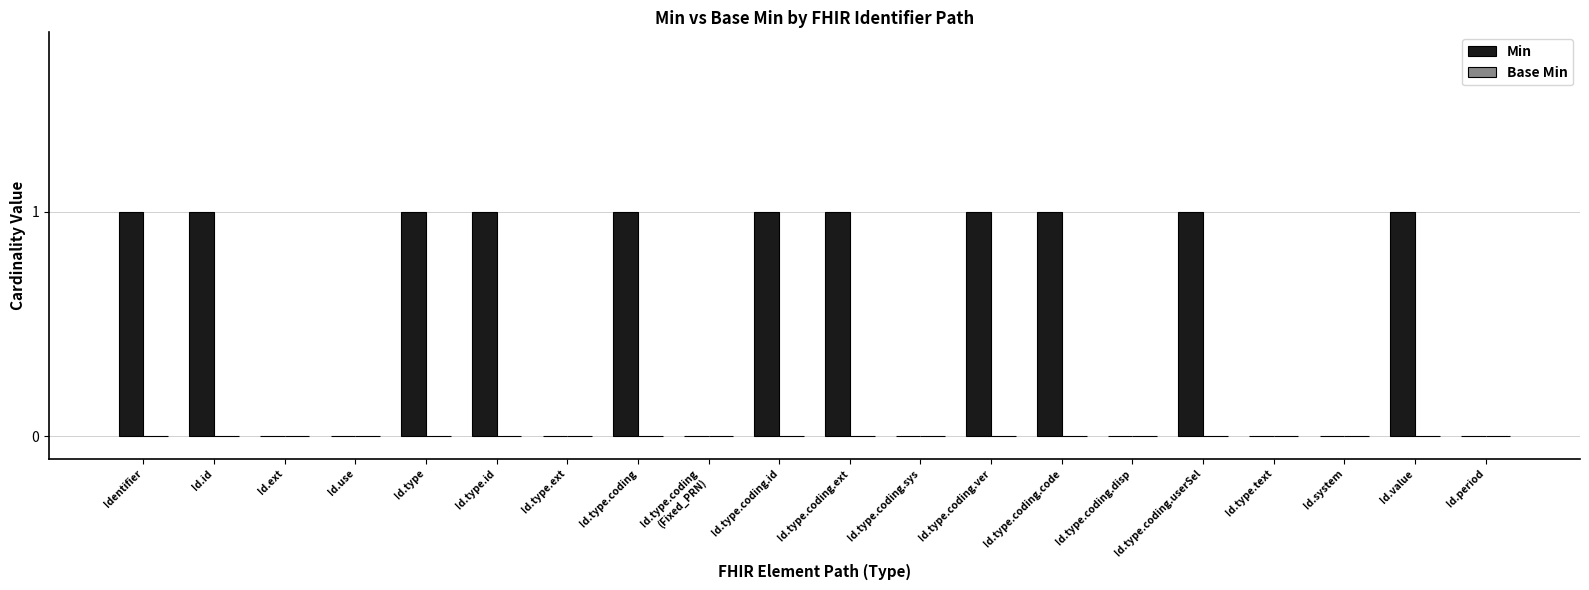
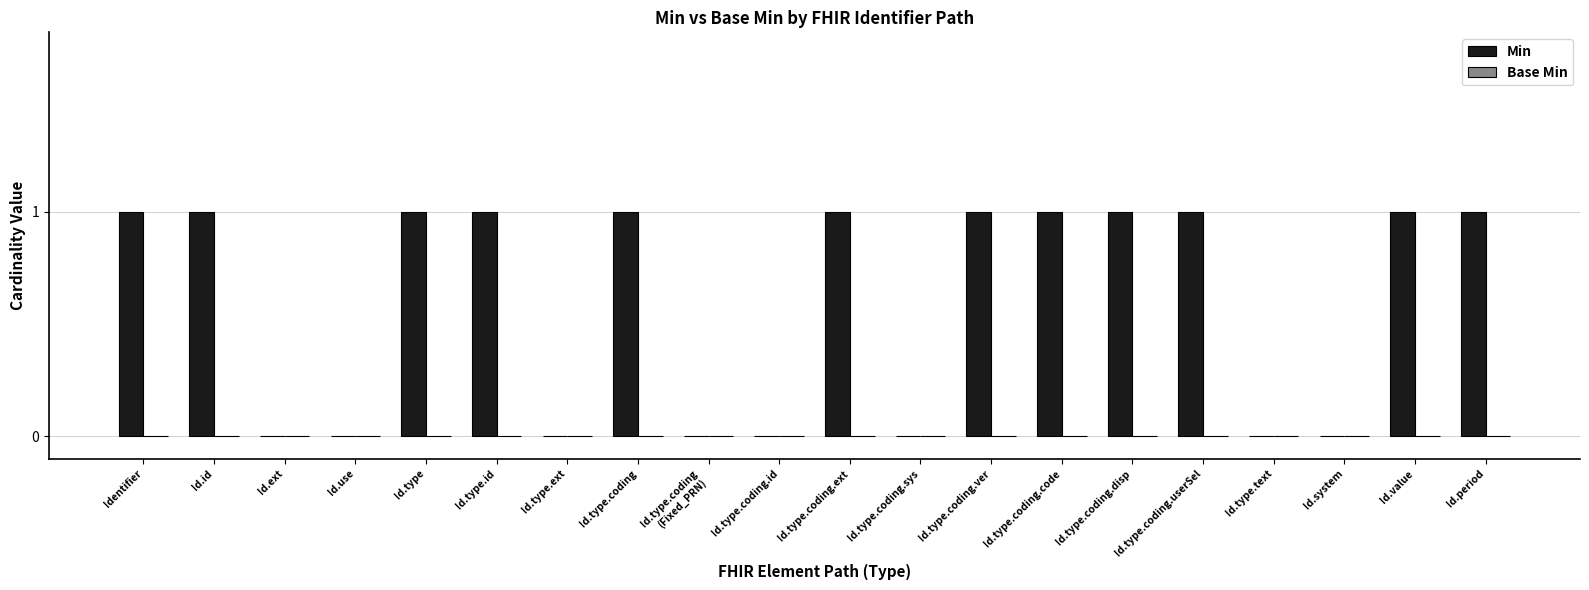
Min, Id.type.coding.id: 1 -> 0
Min, Id.type.coding.disp: 0 -> 1
Min, Id.period: 0 -> 1
